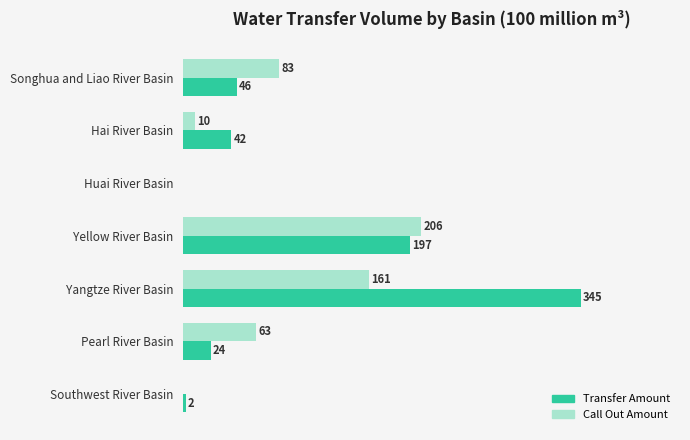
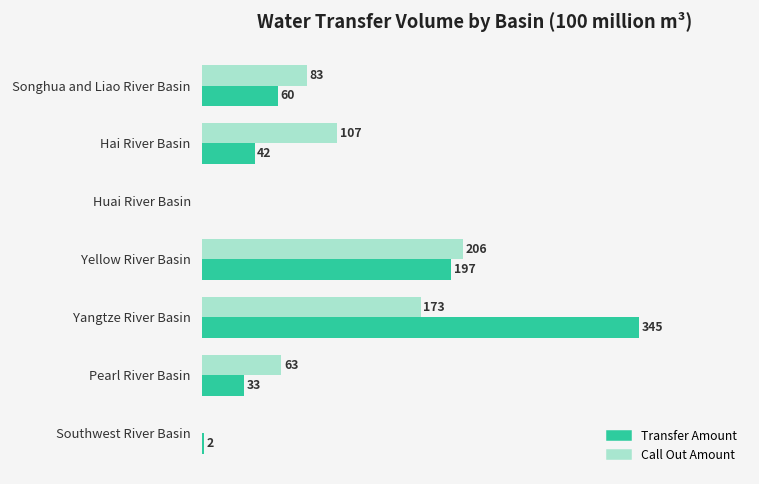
Transfer Amount, Songhua and Liao River Basin: 46 -> 60
Call Out Amount, Hai River Basin: 10 -> 107
Call Out Amount, Yangtze River Basin: 161 -> 173
Transfer Amount, Pearl River Basin: 24 -> 33
